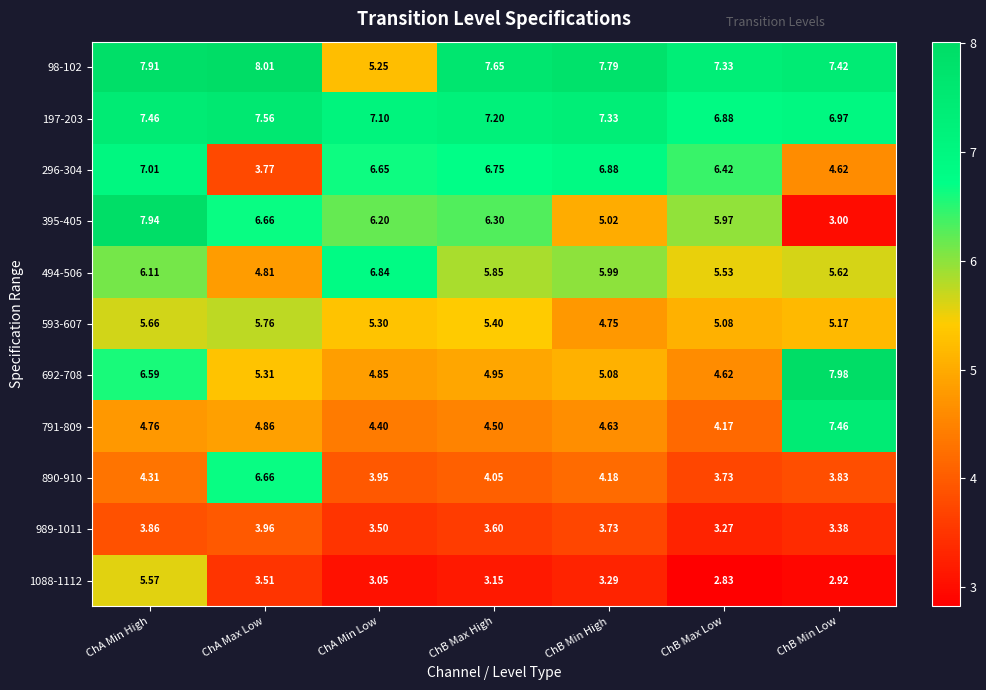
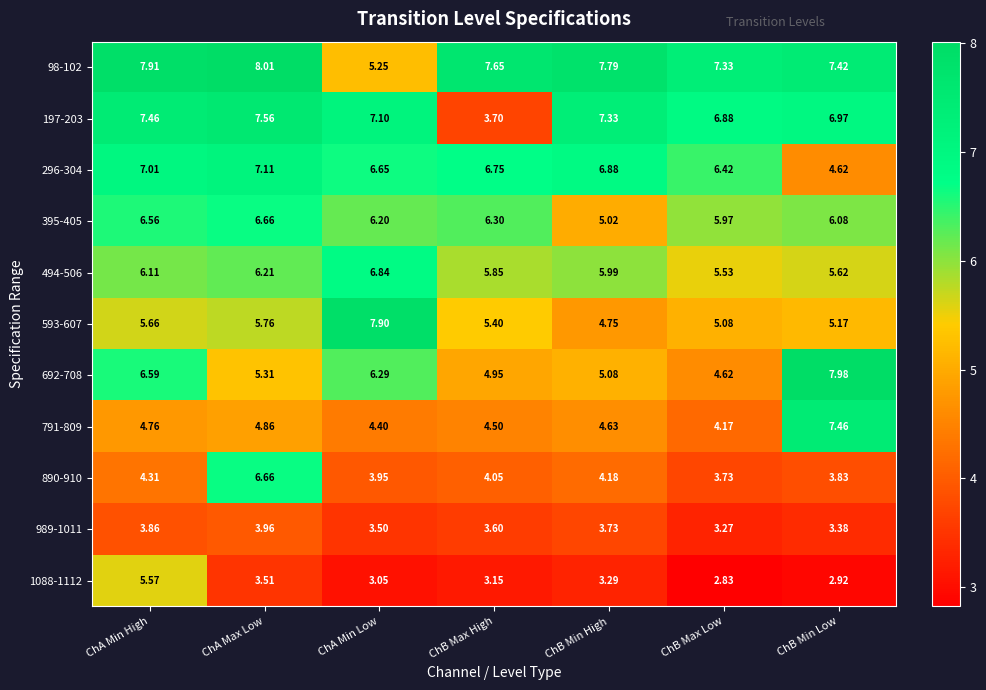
197-203, ChB Max High: 7.20 -> 3.70
296-304, ChA Max Low: 3.77 -> 7.11
395-405, ChA Min High: 7.94 -> 6.56
395-405, ChB Min Low: 3.00 -> 6.08
494-506, ChA Max Low: 4.81 -> 6.21
593-607, ChA Min Low: 5.30 -> 7.90
692-708, ChA Min Low: 4.85 -> 6.29
